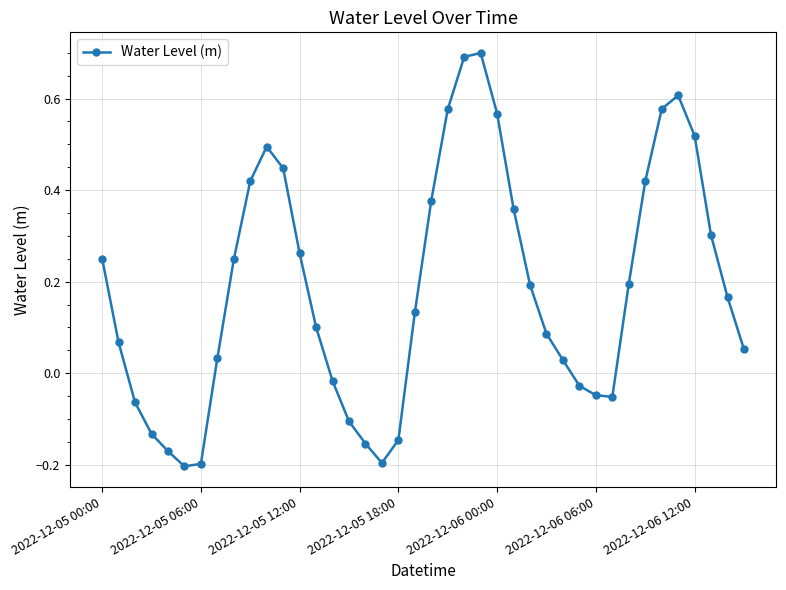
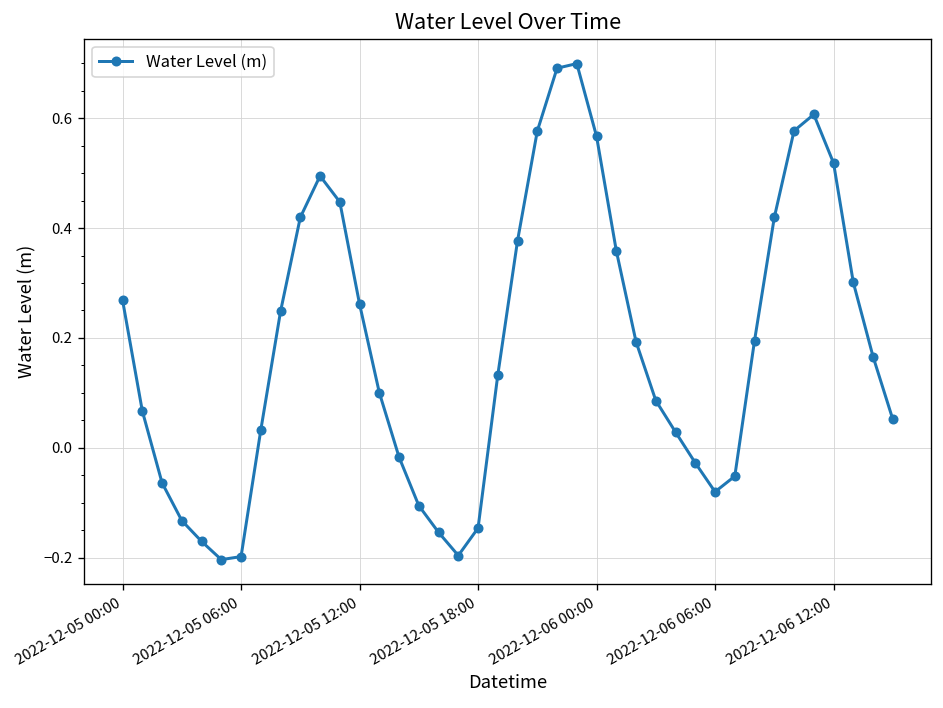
2022-12-05 00:00: 0.25 -> 0.27
2022-12-06 06:00: -0.05 -> -0.08
